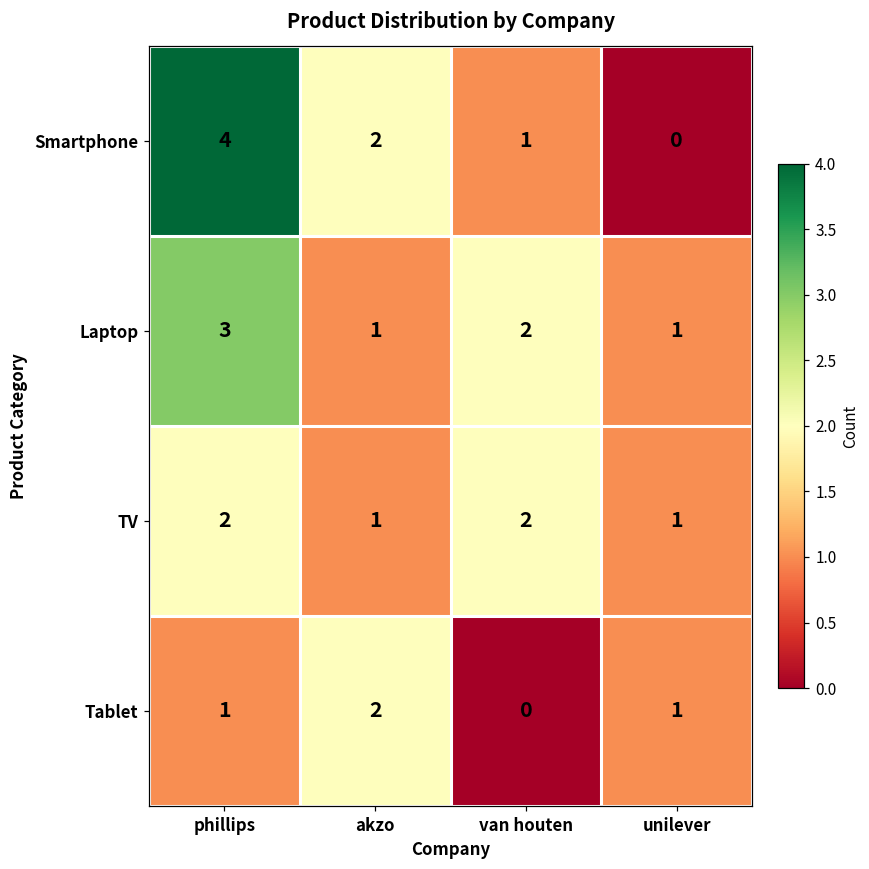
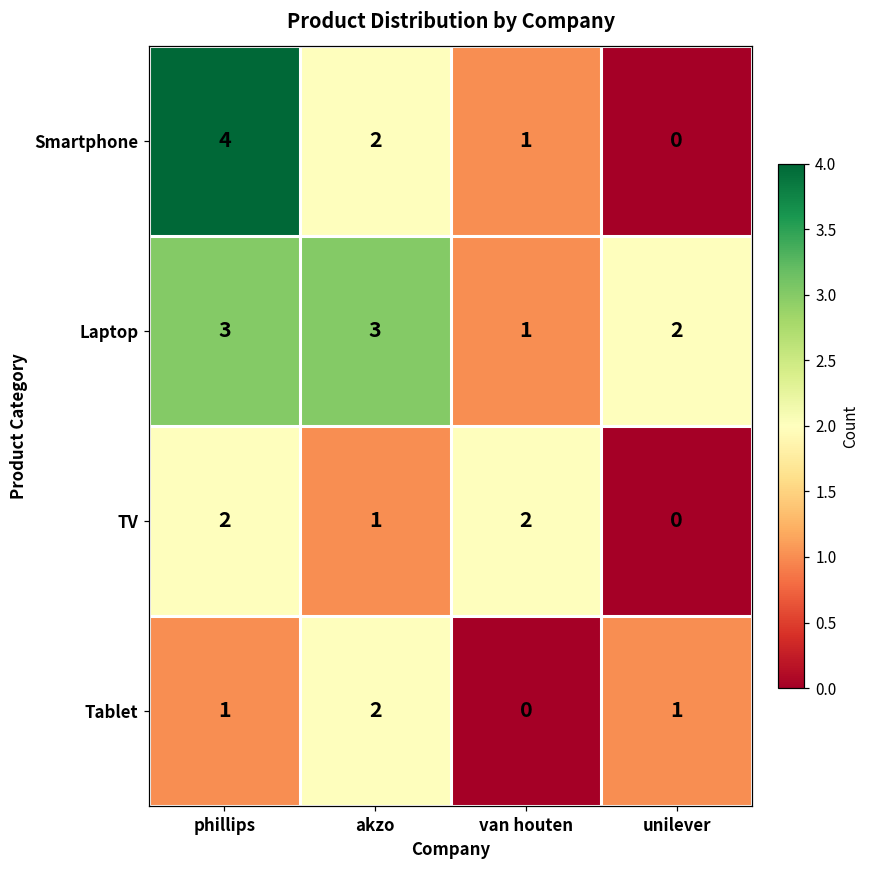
Laptop, akzo: 1 -> 3
Laptop, van houten: 2 -> 1
Laptop, unilever: 1 -> 2
TV, unilever: 1 -> 0
